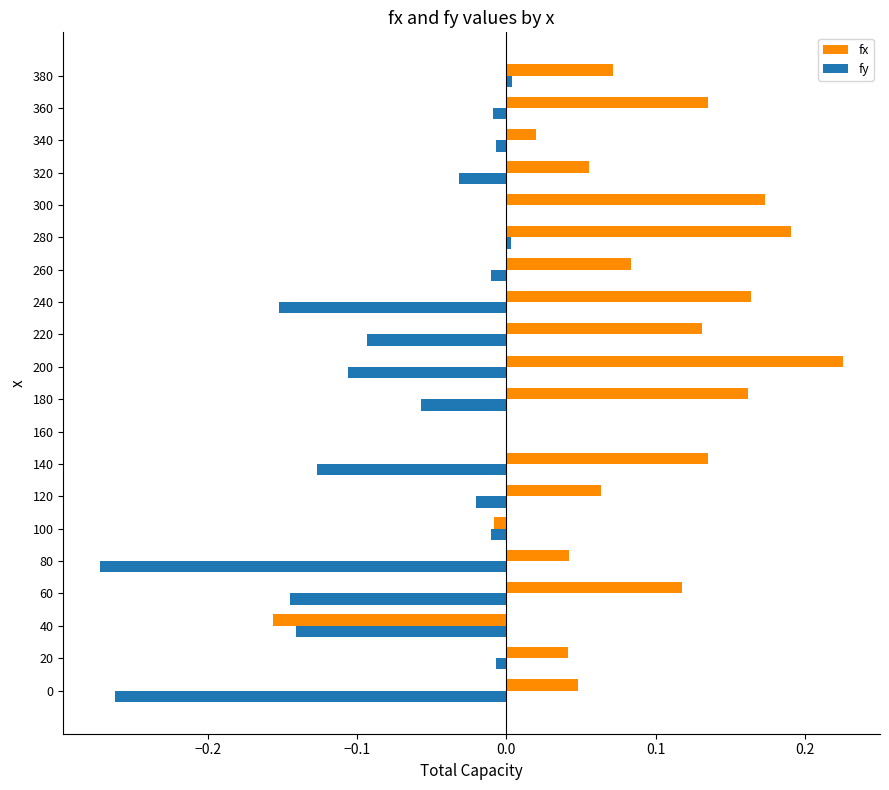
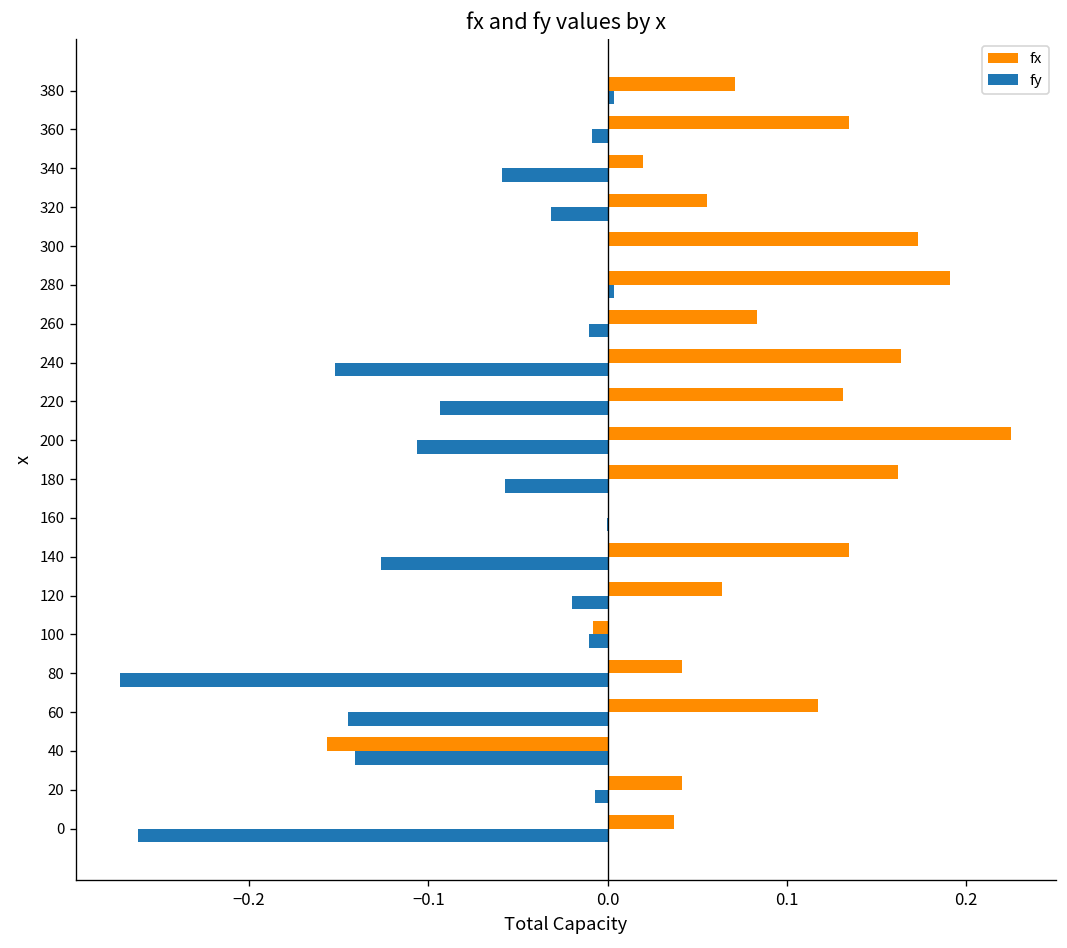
fy, 340: -0.007 -> -0.059
fx, 0: 0.048 -> 0.037
